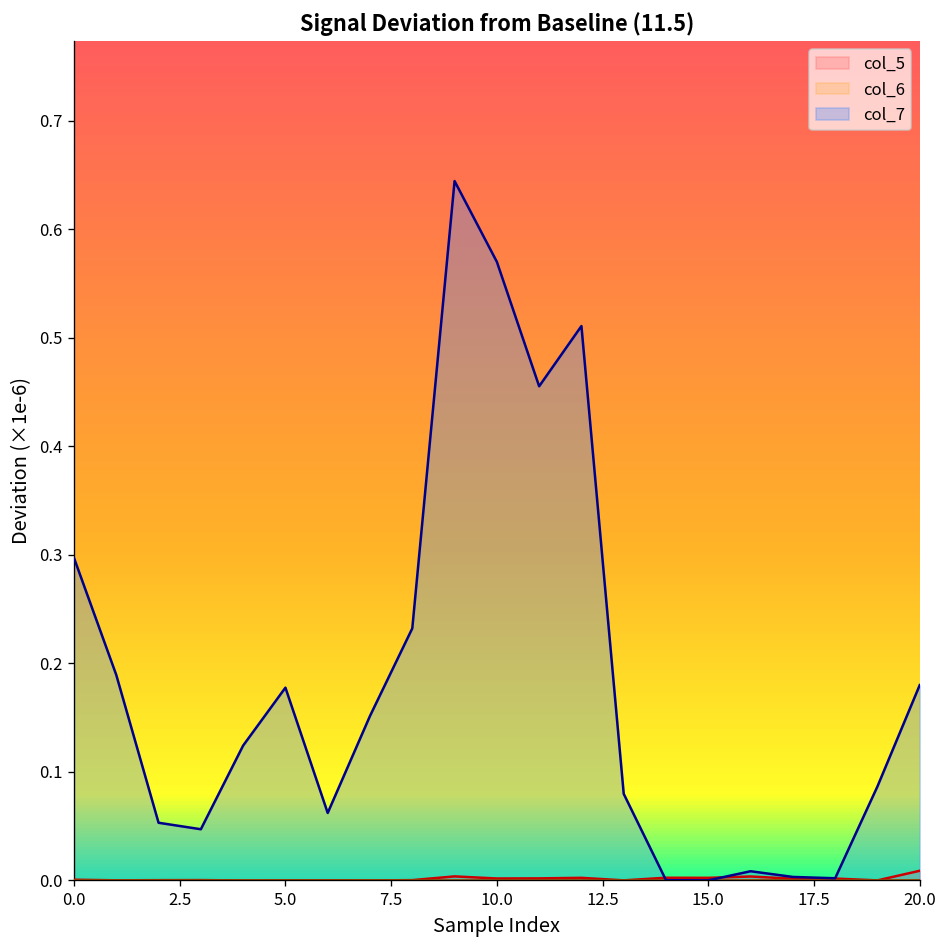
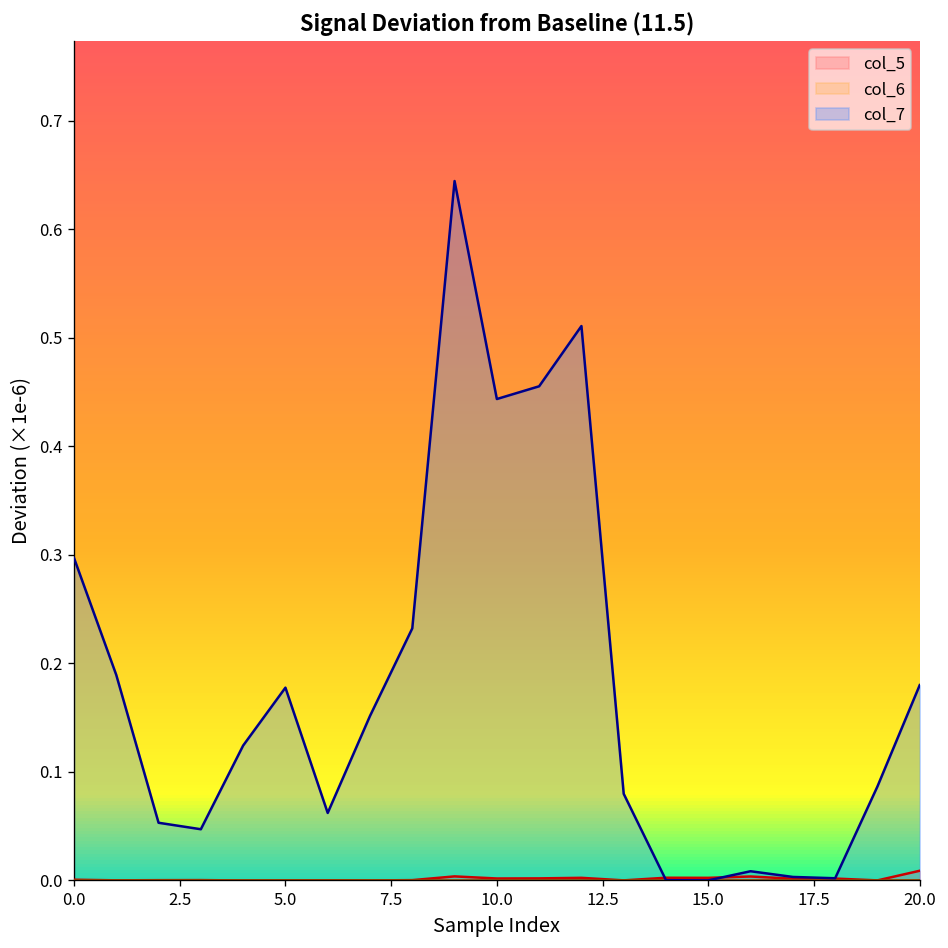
col_7, 10.0: 0.57 -> 0.44
